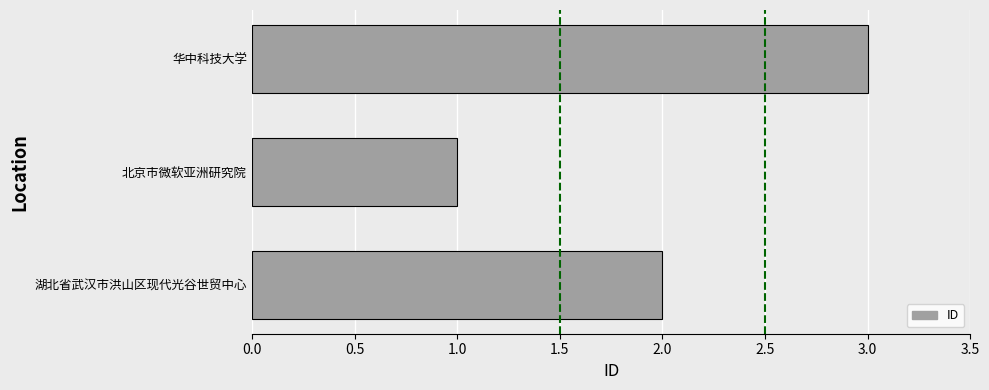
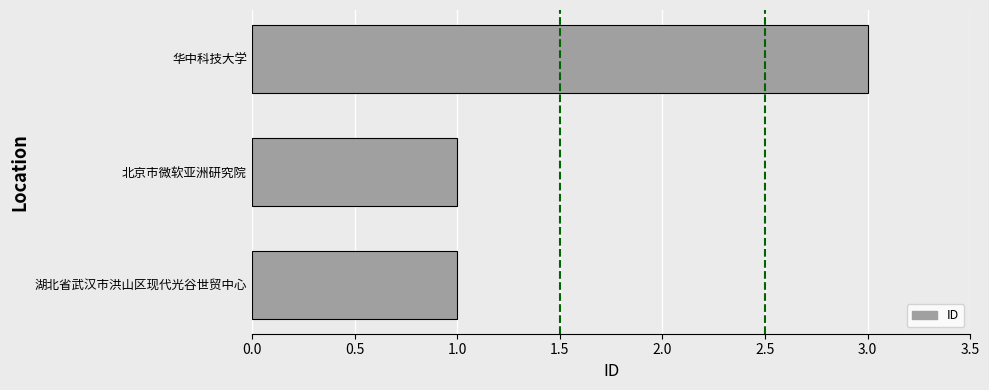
湖北省武汉市洪山区现代光谷世贸中心: 2 -> 1
